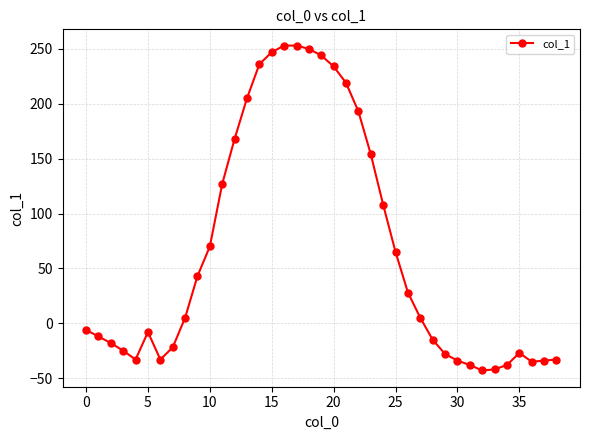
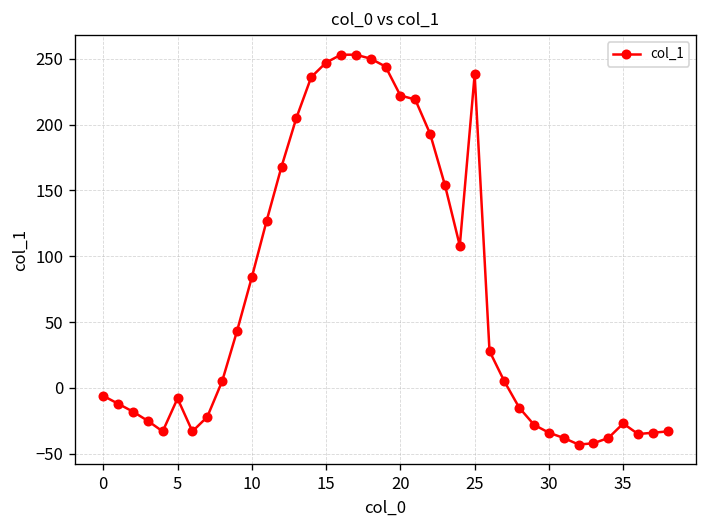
10: 70 -> 84
20: 234 -> 222
25: 65 -> 238
